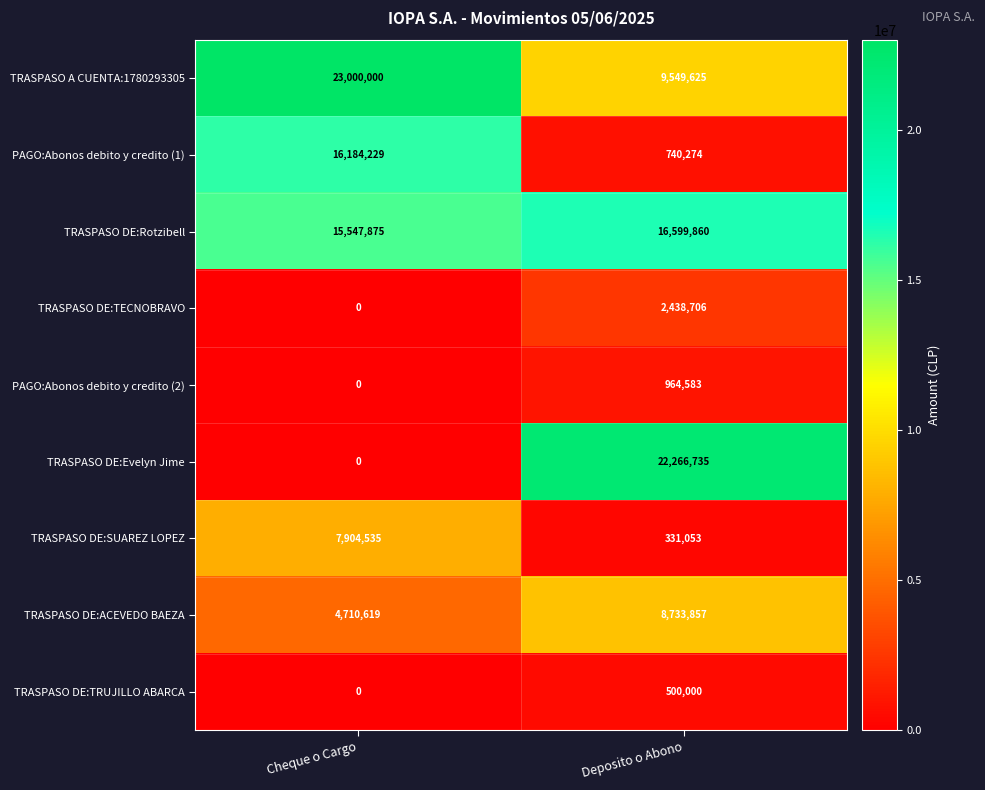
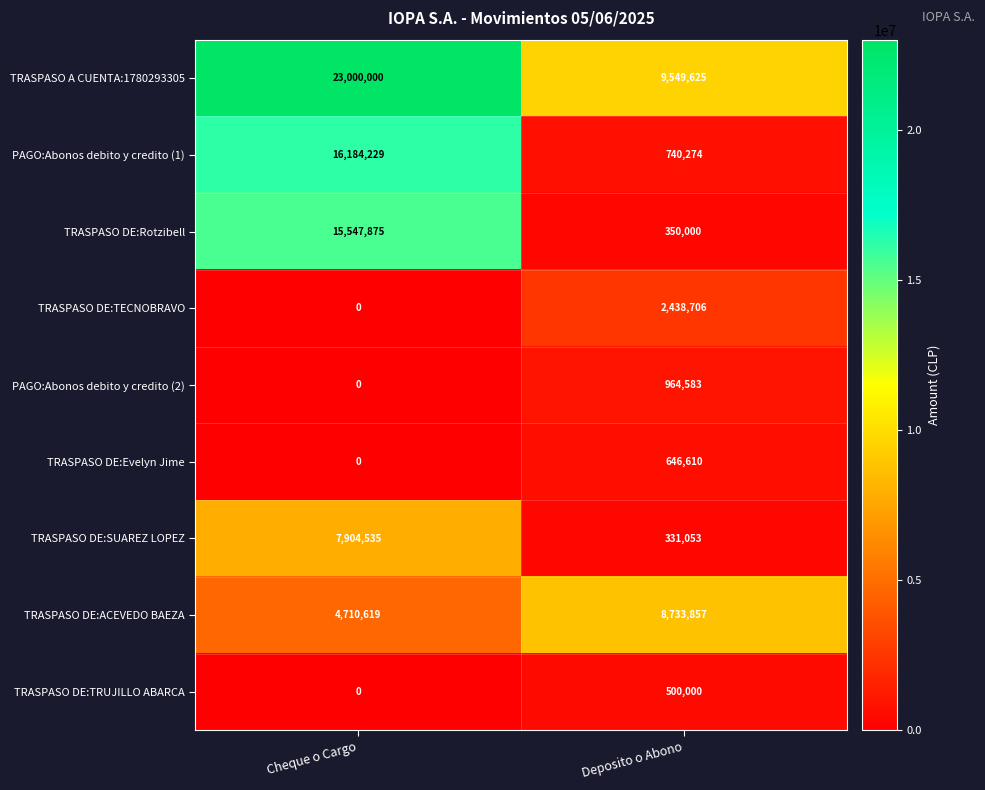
TRASPASO DE:Rotzibell, Deposito o Abono: 16,599,860 -> 350,000
TRASPASO DE:Evelyn Jime, Deposito o Abono: 22,266,735 -> 646,610
